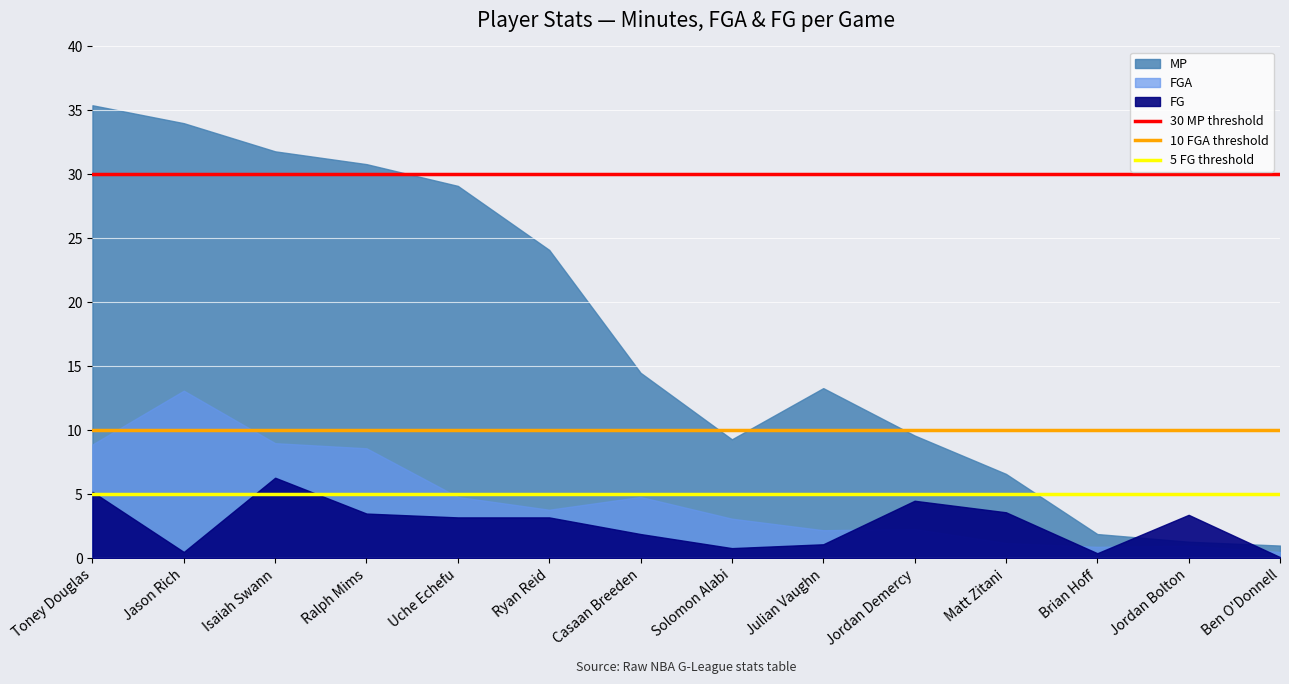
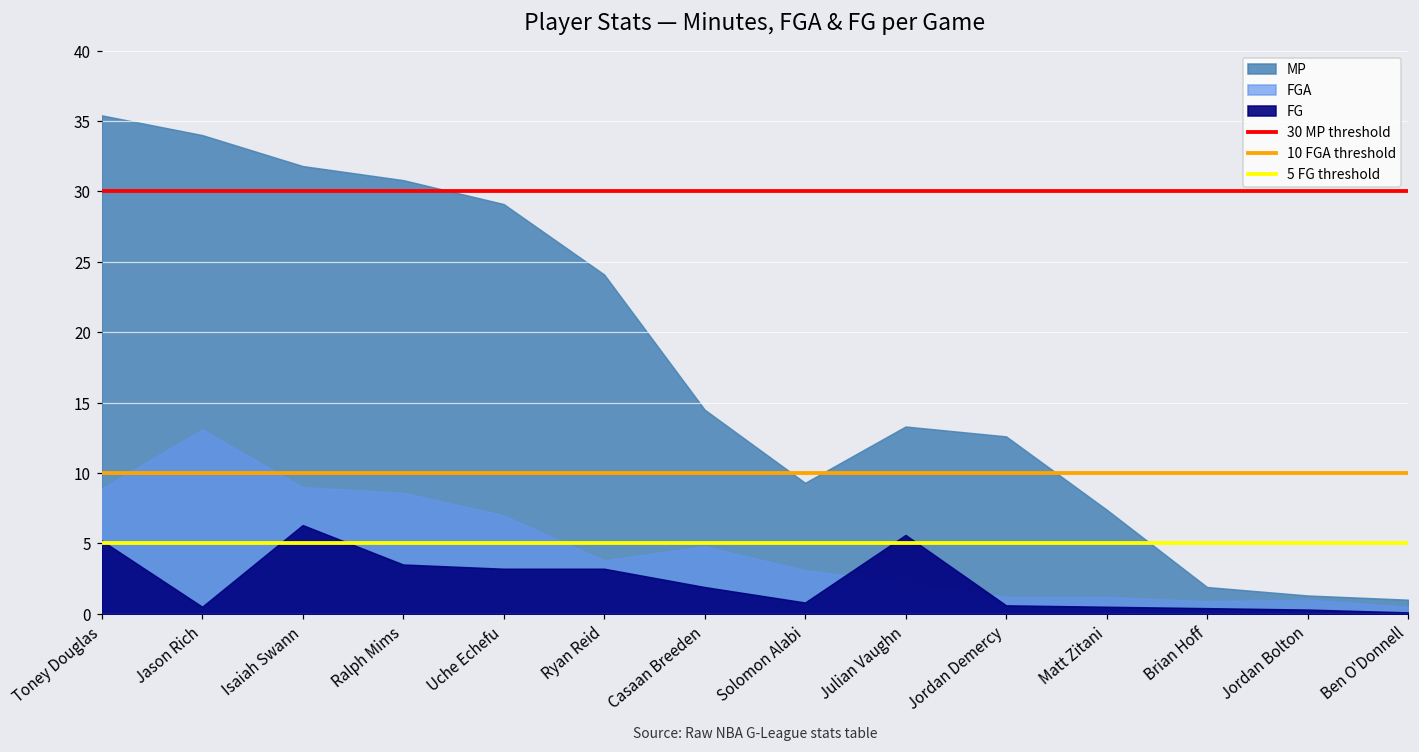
FGA, Uche Echefu: 4.8 -> 7.0
FG, Julian Vaughn: 1.1 -> 5.6
MP, Jordan Demercy: 9.6 -> 12.6
FGA, Jordan Demercy: 2.3 -> 1.2
FG, Jordan Demercy: 4.5 -> 0.6
MP, Matt Zitani: 6.6 -> 7.4
FG, Matt Zitani: 3.6 -> 0.5
FG, Jordan Bolton: 3.4 -> 0.3
